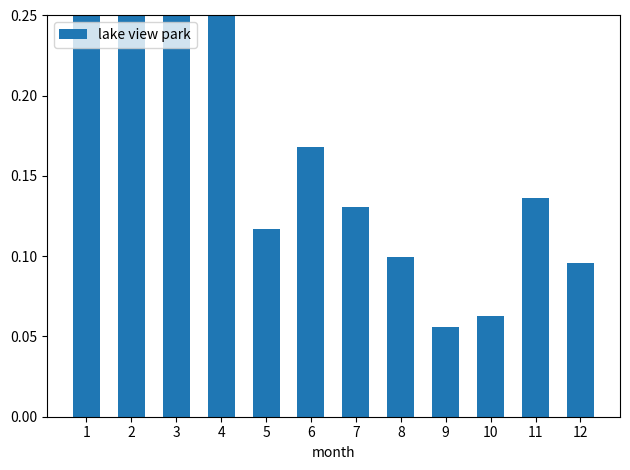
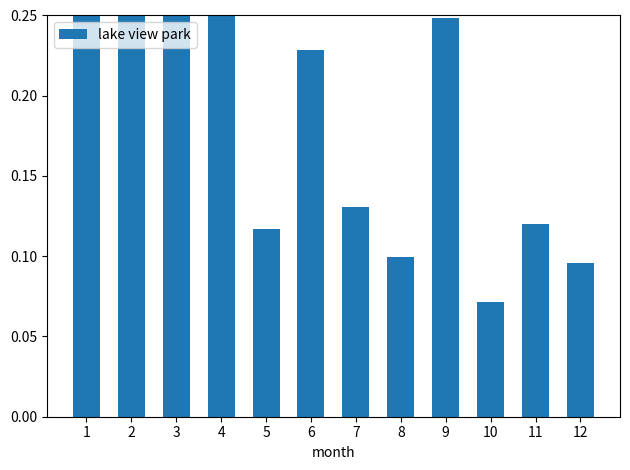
6: 0.168 -> 0.229
9: 0.056 -> 0.249
10: 0.062 -> 0.071
11: 0.136 -> 0.120
